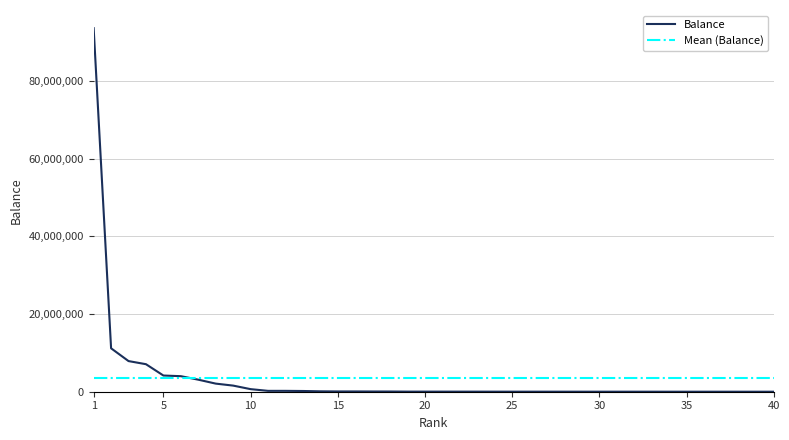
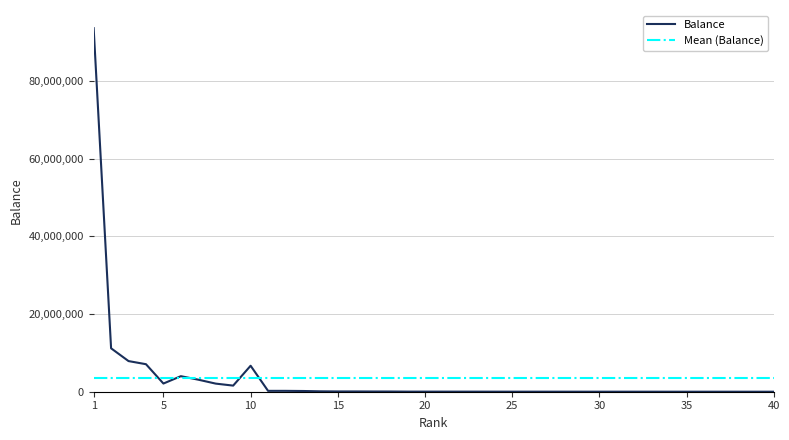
5: 4,000,000 -> 2,000,000
10: 1,000,000 -> 7,000,000
